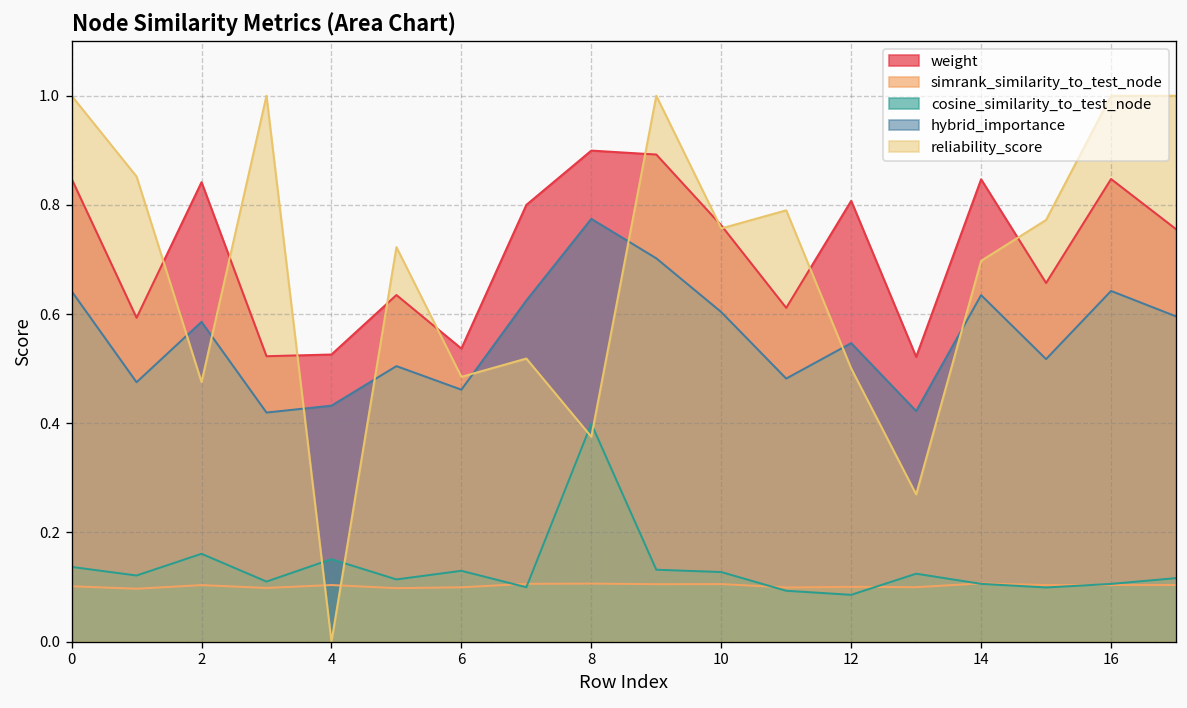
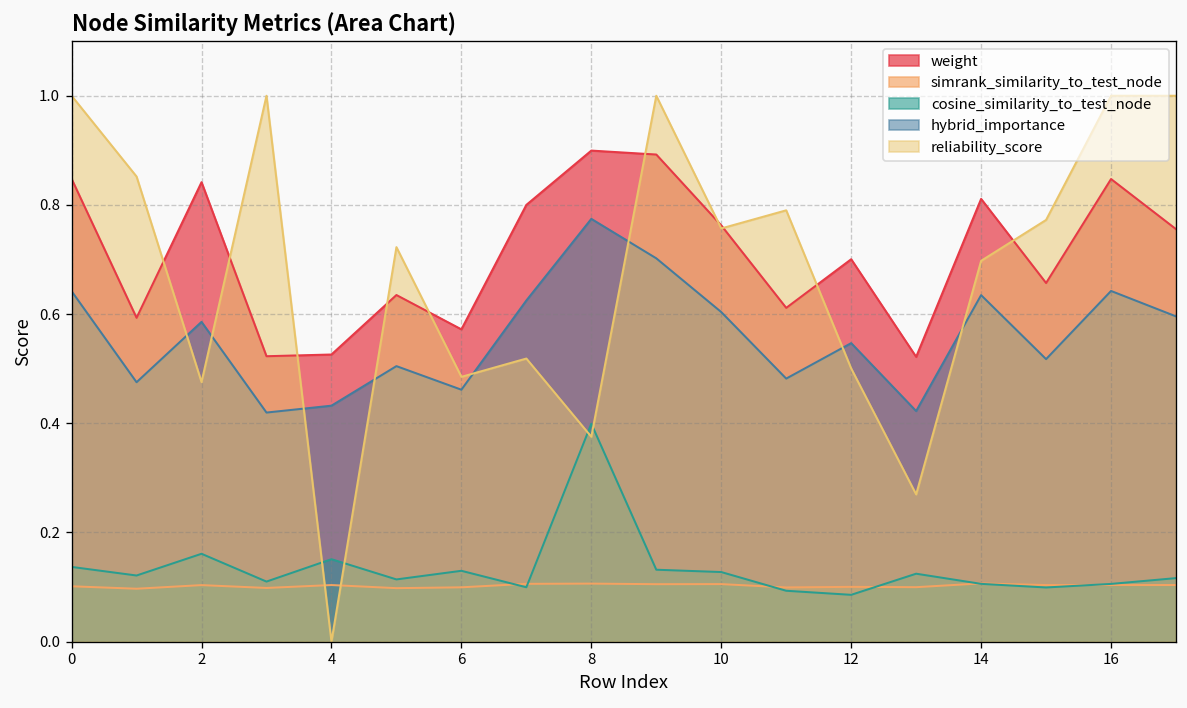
weight, 6: 0.54 -> 0.57
weight, 12: 0.81 -> 0.70
weight, 14: 0.85 -> 0.81
